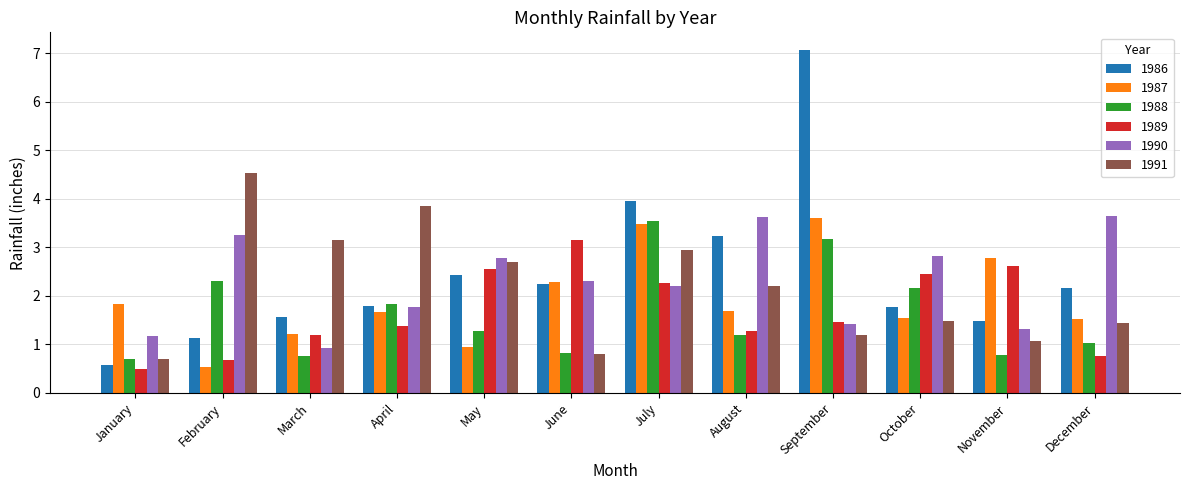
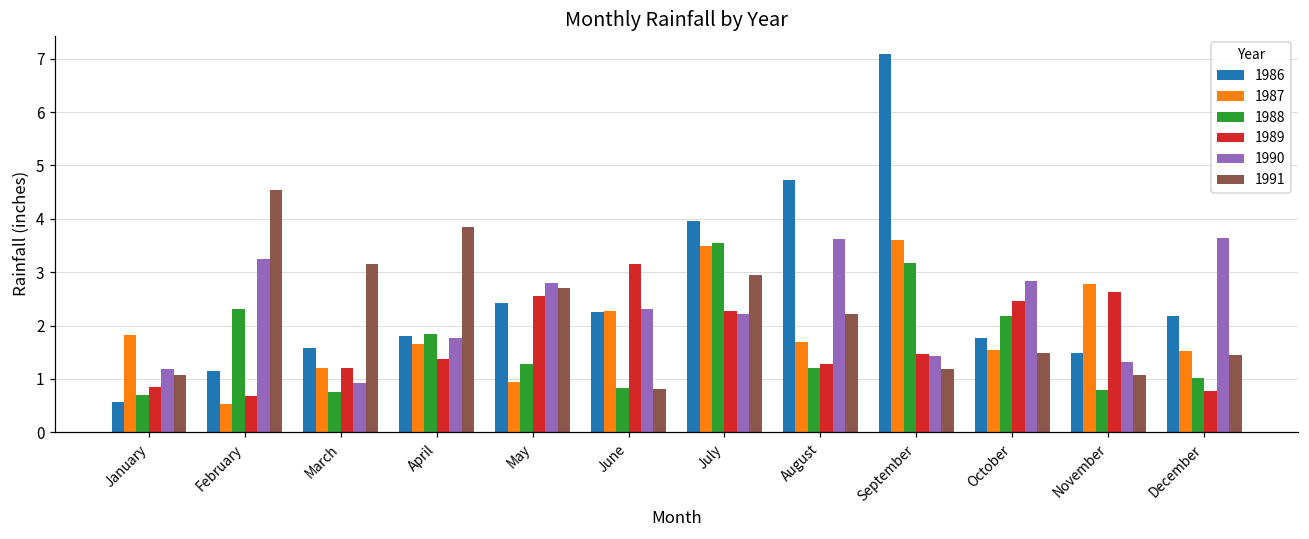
1989, January: 0.5 -> 0.8
1991, January: 0.7 -> 1.1
1986, August: 3.2 -> 4.7
